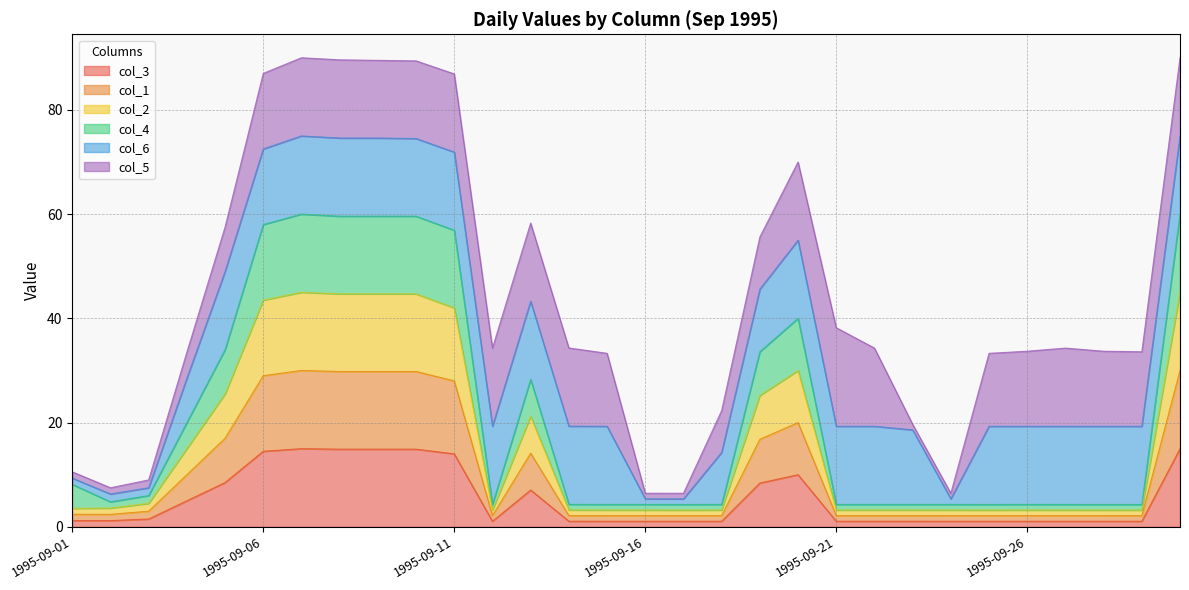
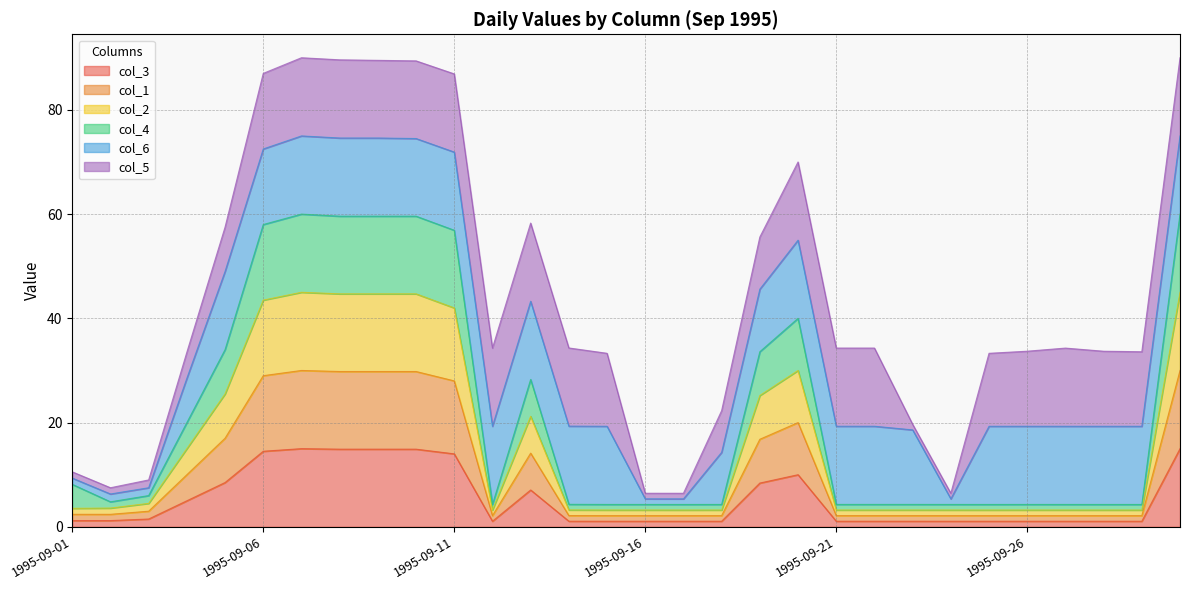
col_5, 1995-09-21: 19 -> 15
